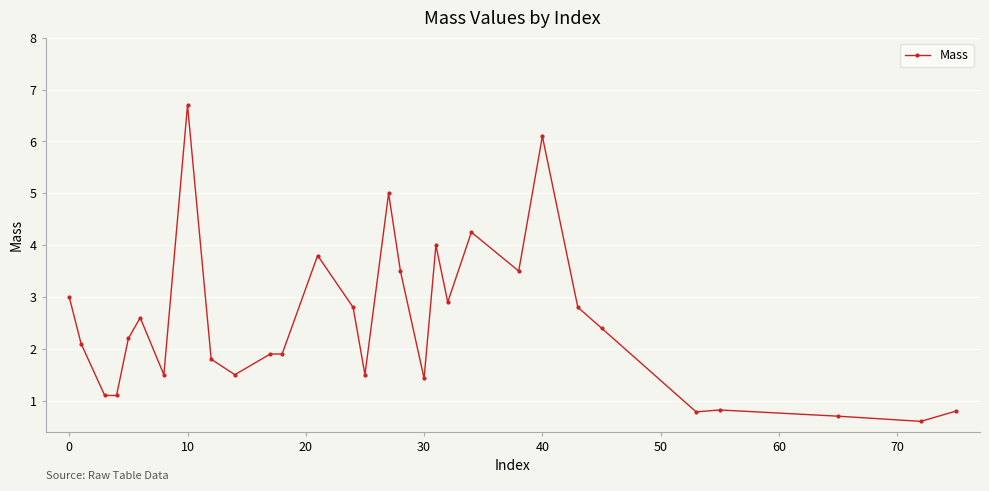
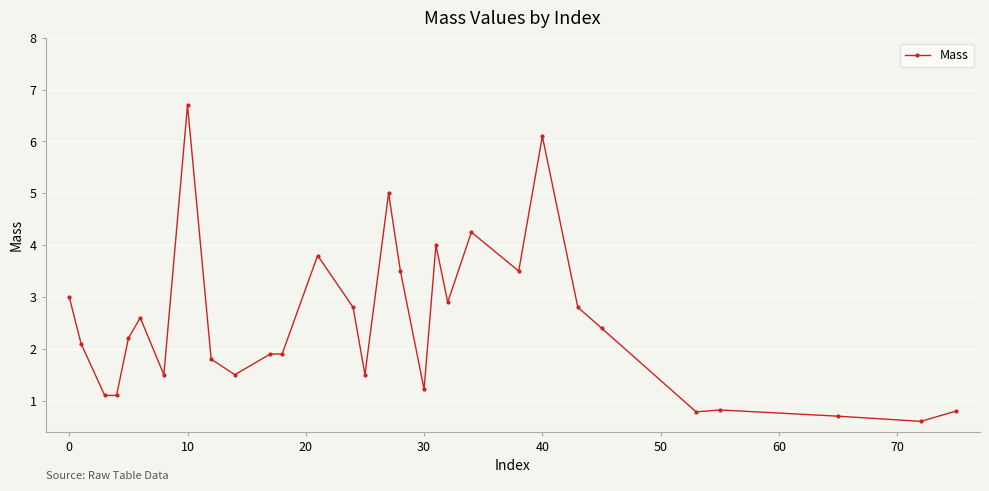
30: 1.4 -> 1.2
